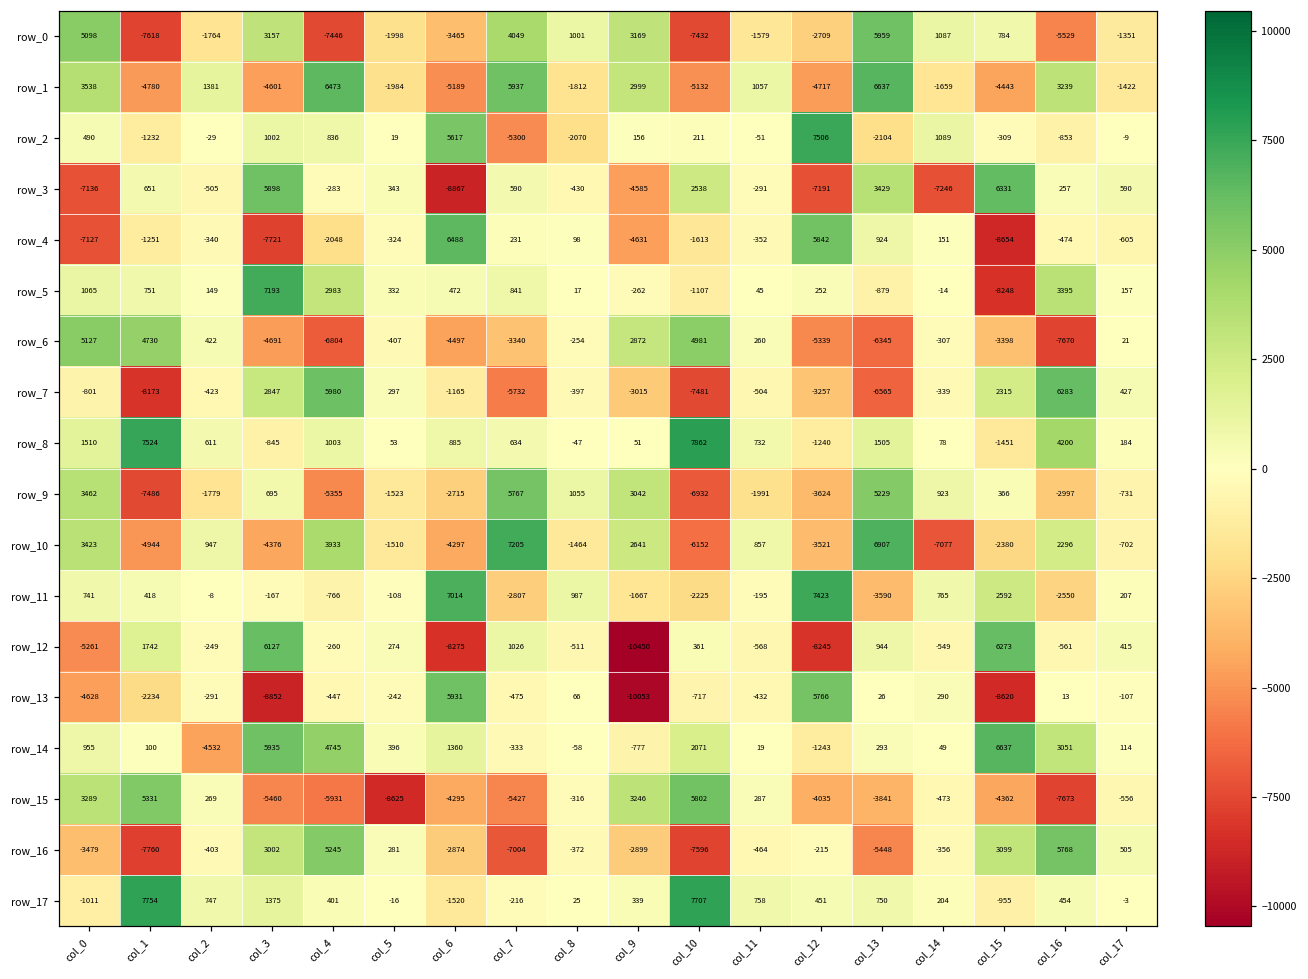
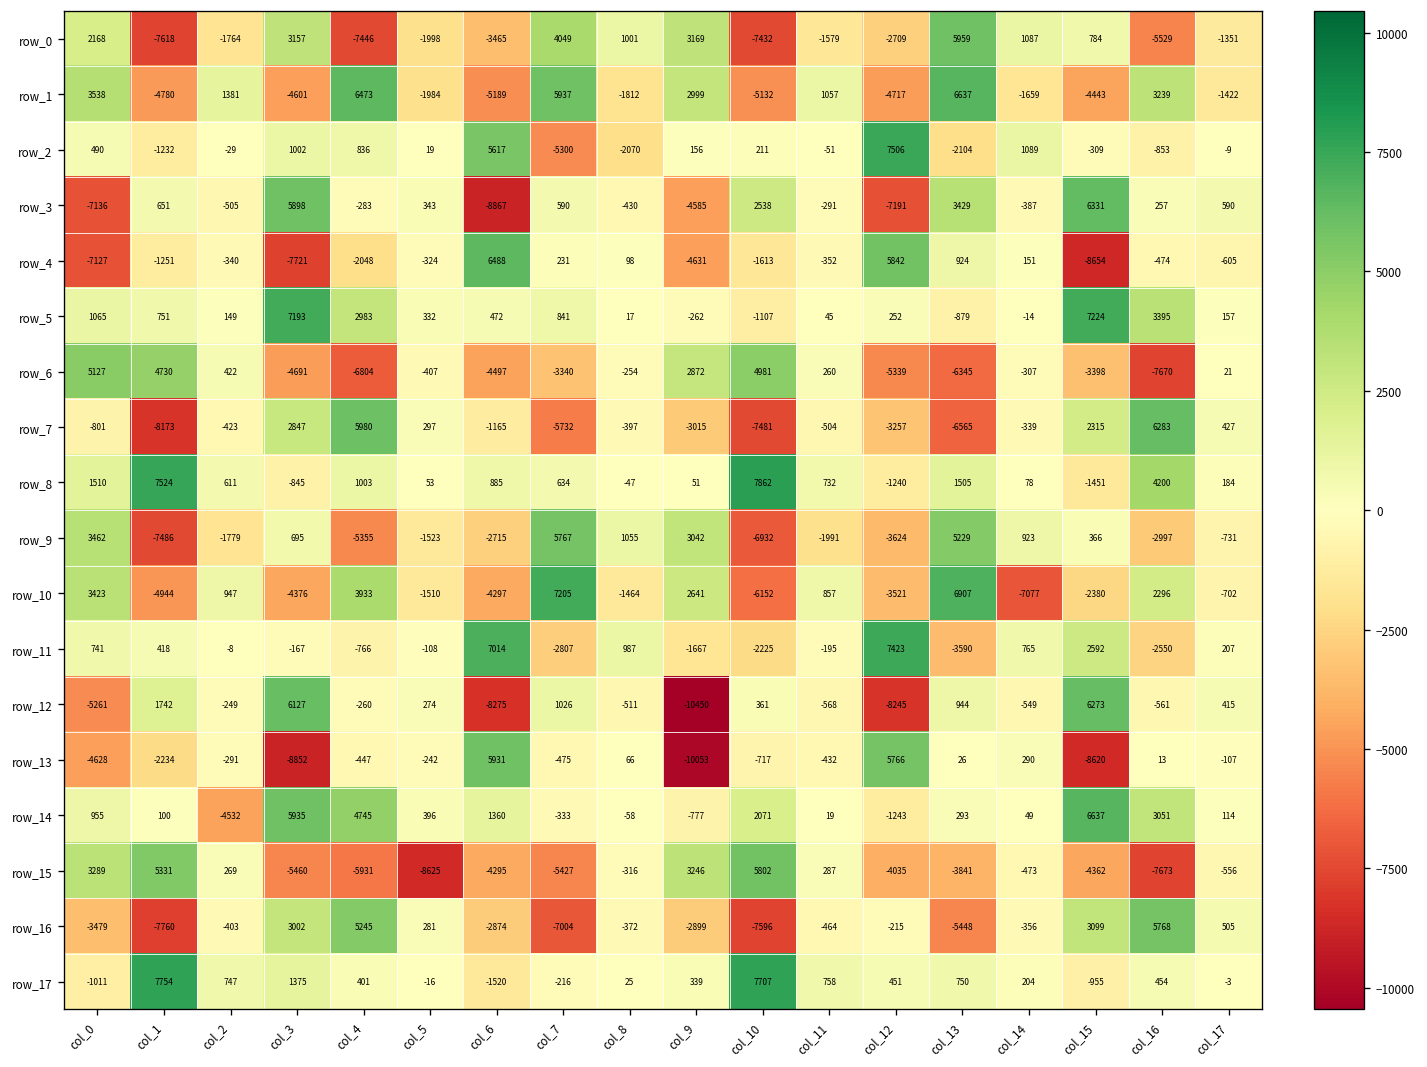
row_0, col_0: 5098 -> 2168
row_3, col_14: -7246 -> -387
row_5, col_15: -8248 -> 7224
